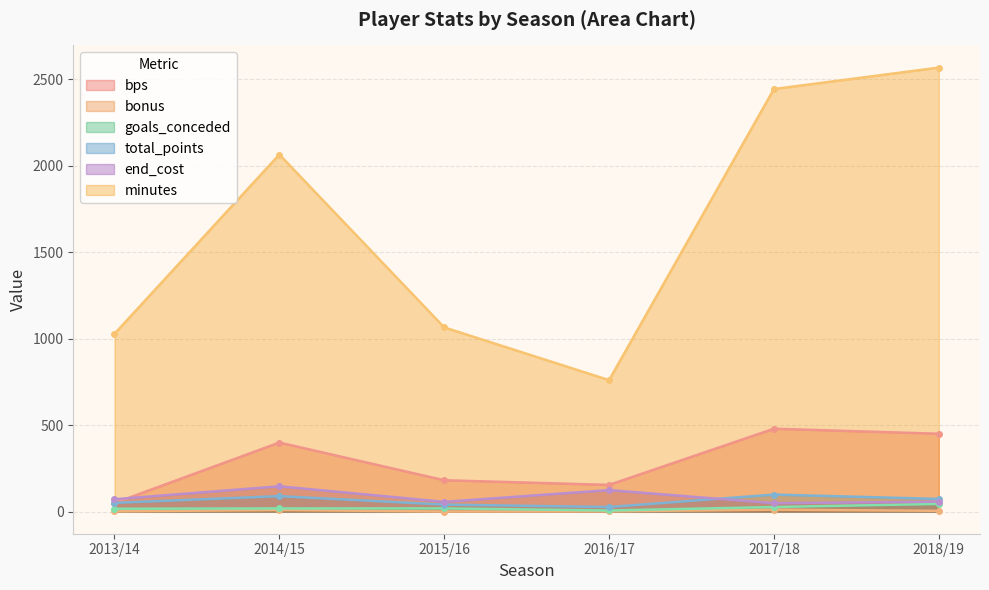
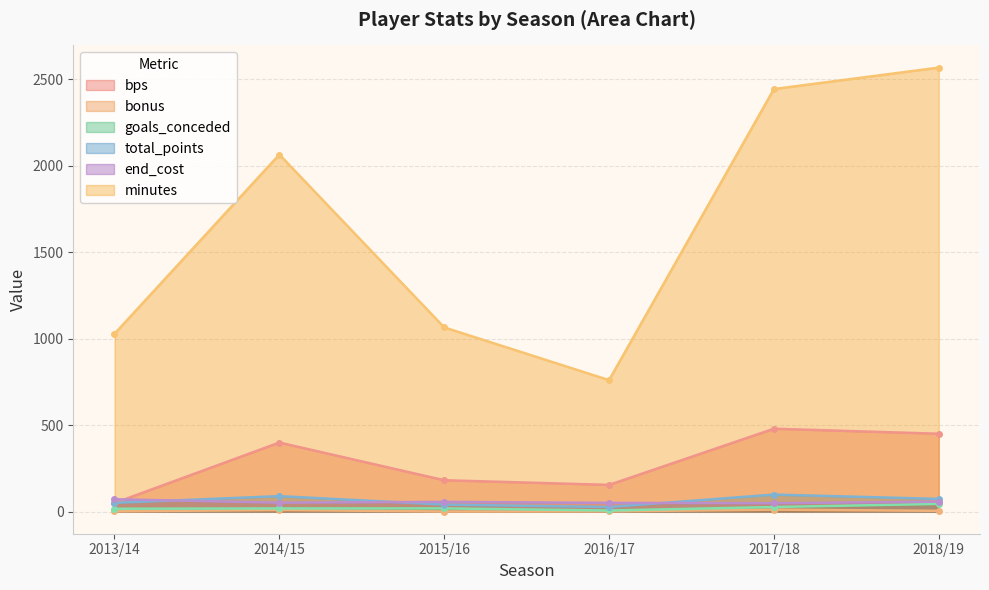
end_cost, 2014/15: 150 -> 50
end_cost, 2016/17: 120 -> 50
